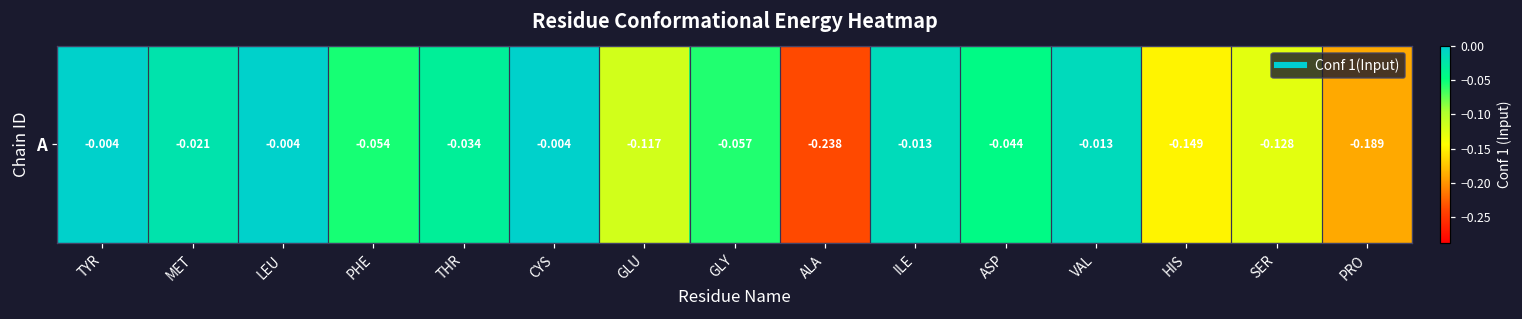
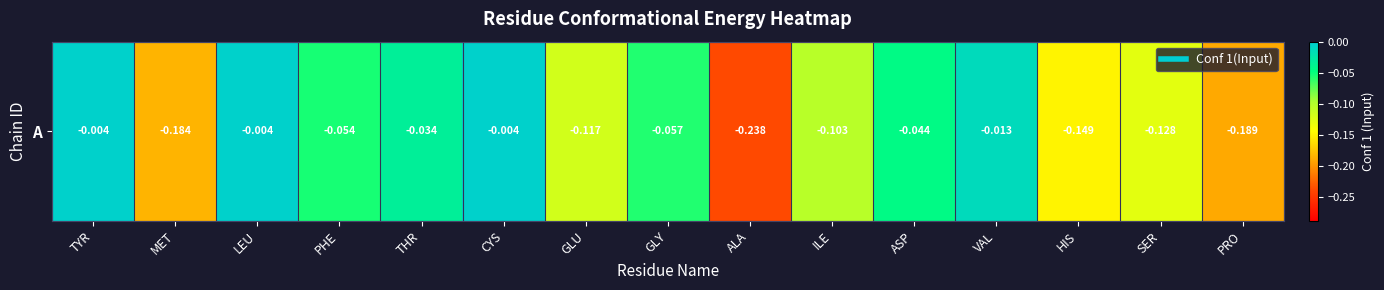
A, MET: -0.021 -> -0.184
A, ILE: -0.013 -> -0.103
